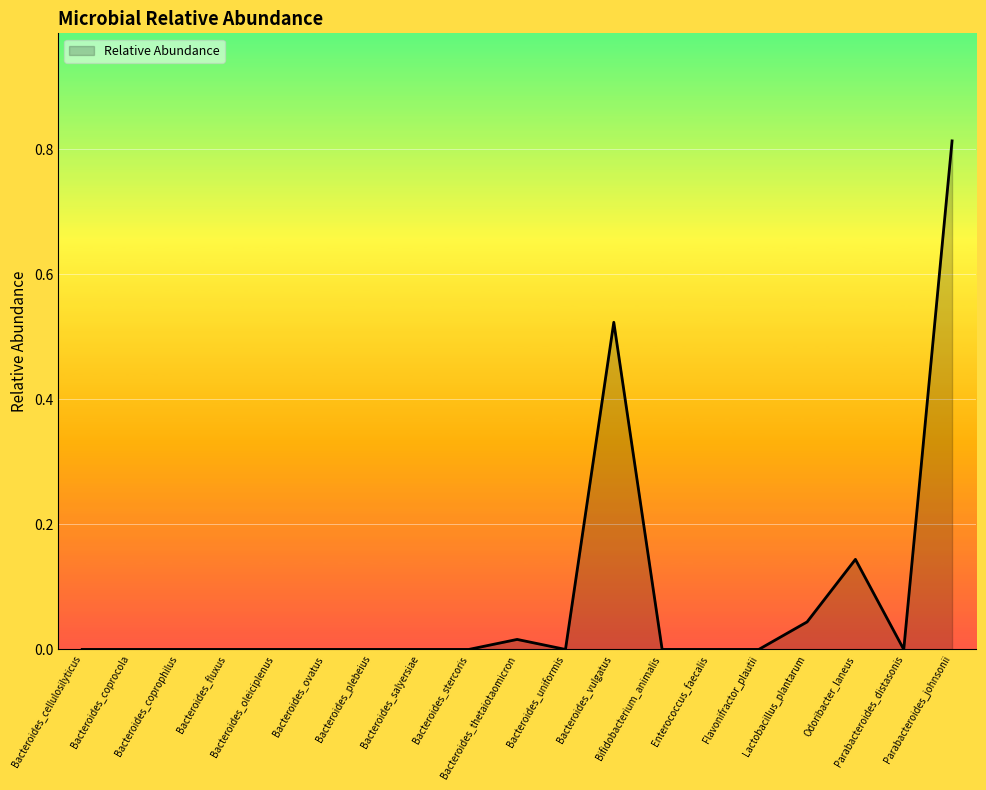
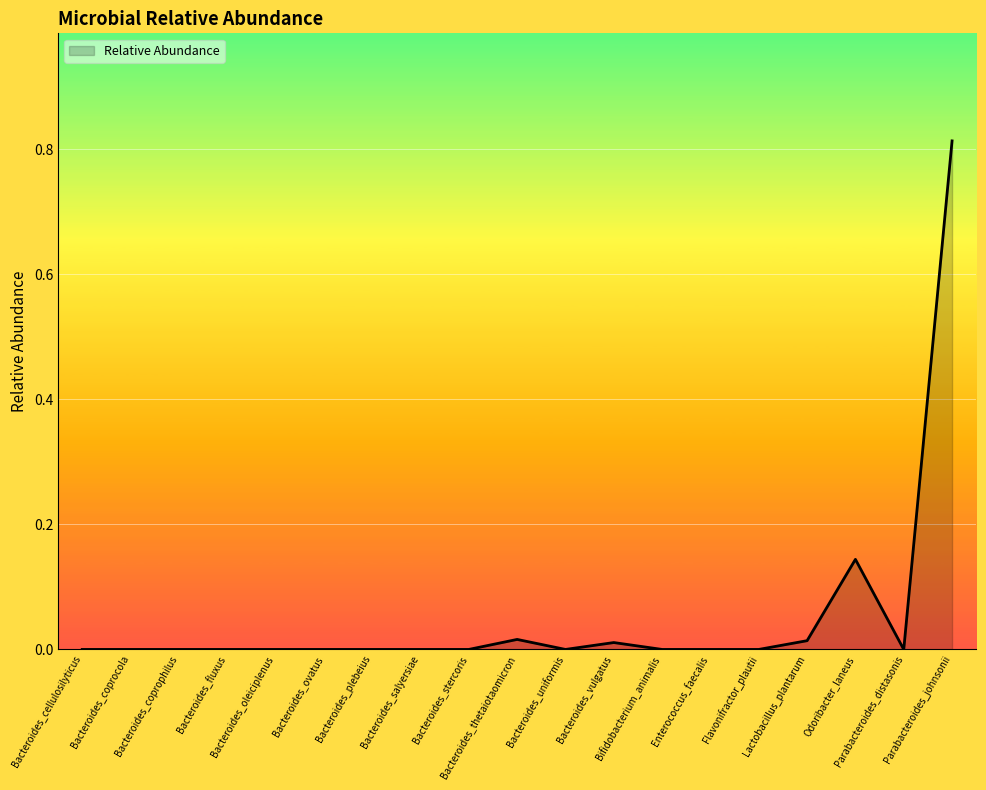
Bacteroides_vulgatus: 0.52 -> 0.01
Lactobacillus_plantarum: 0.04 -> 0.01
